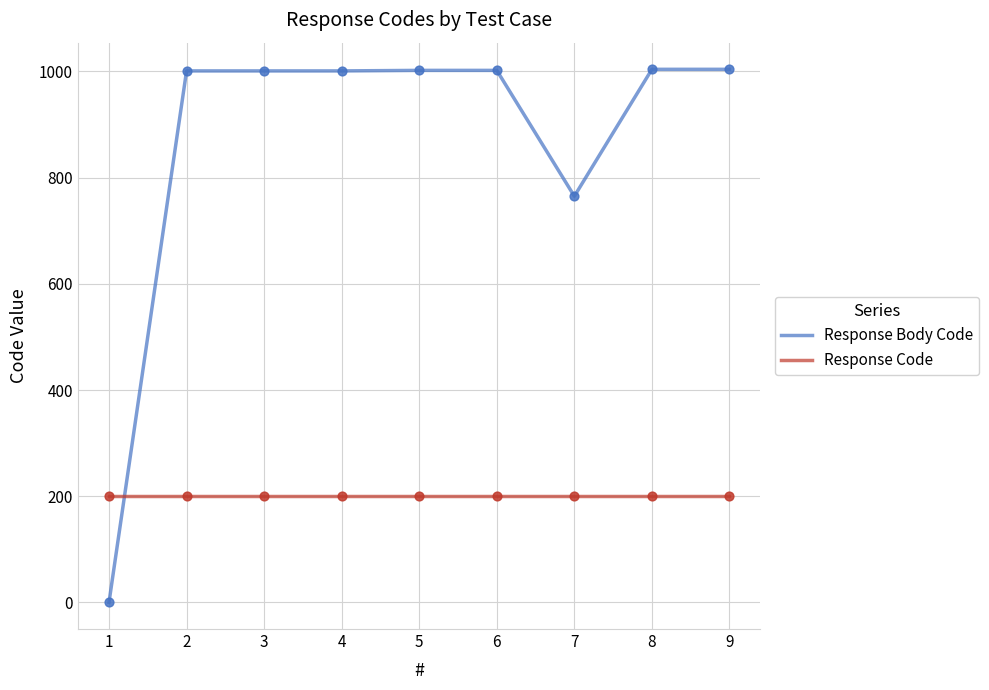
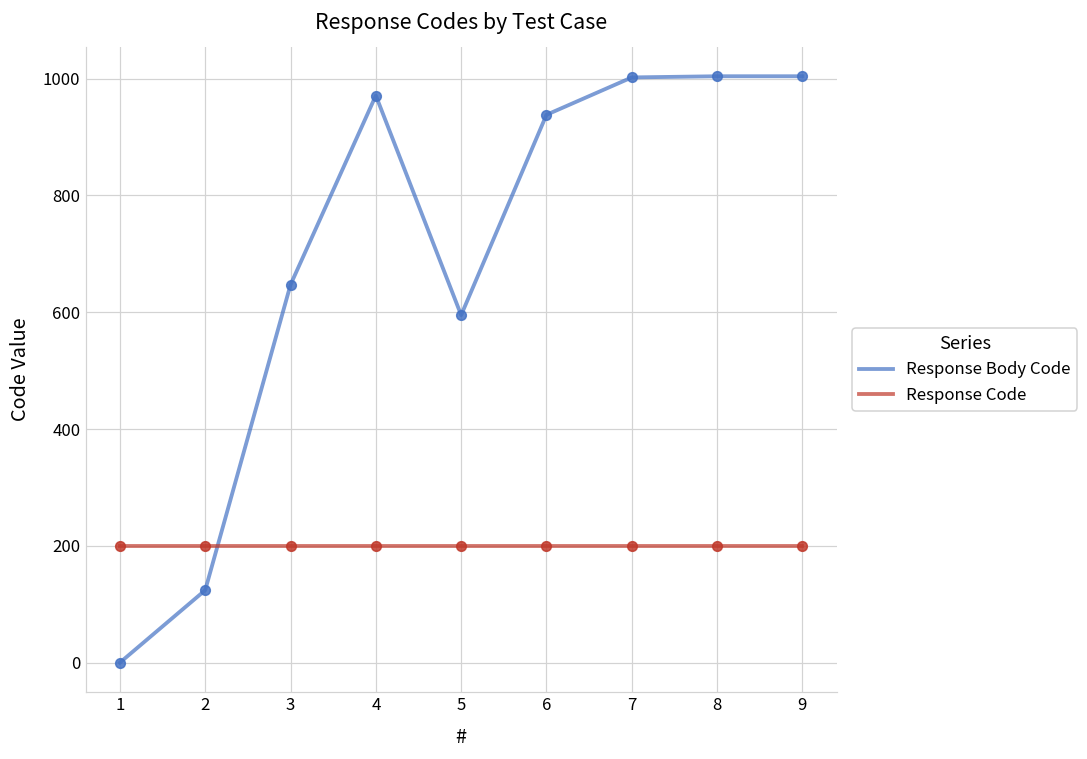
Response Body Code, 2: 1000 -> 120
Response Body Code, 3: 1000 -> 650
Response Body Code, 4: 1000 -> 970
Response Body Code, 5: 1000 -> 600
Response Body Code, 6: 1000 -> 940
Response Body Code, 7: 770 -> 1000
